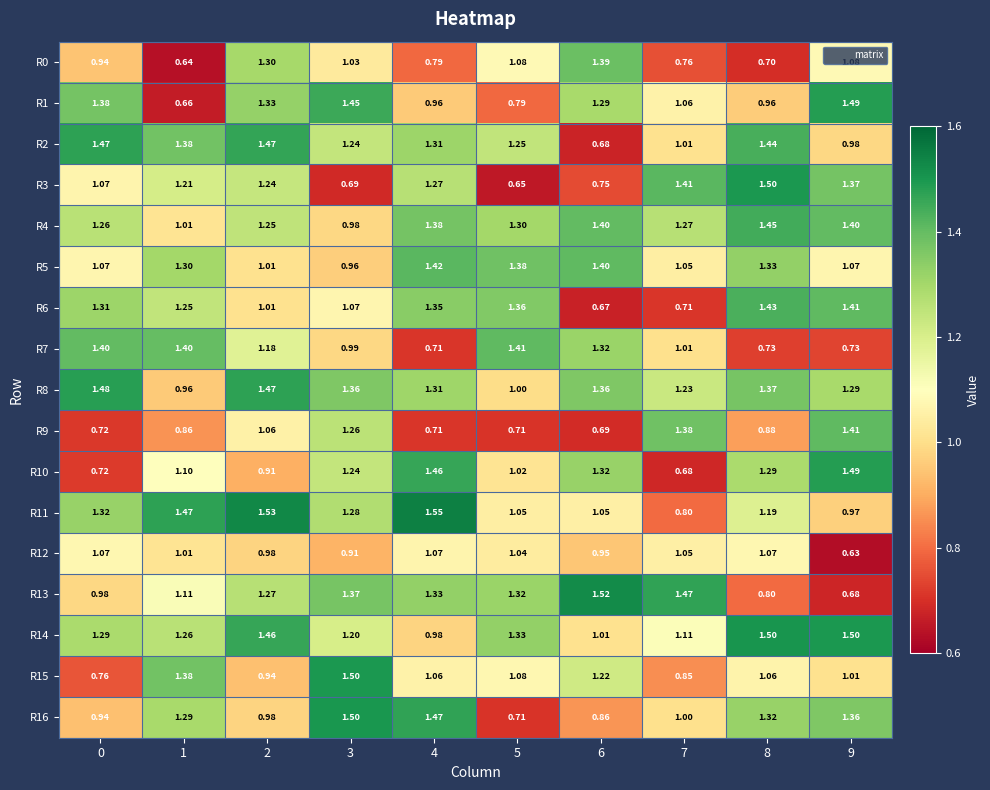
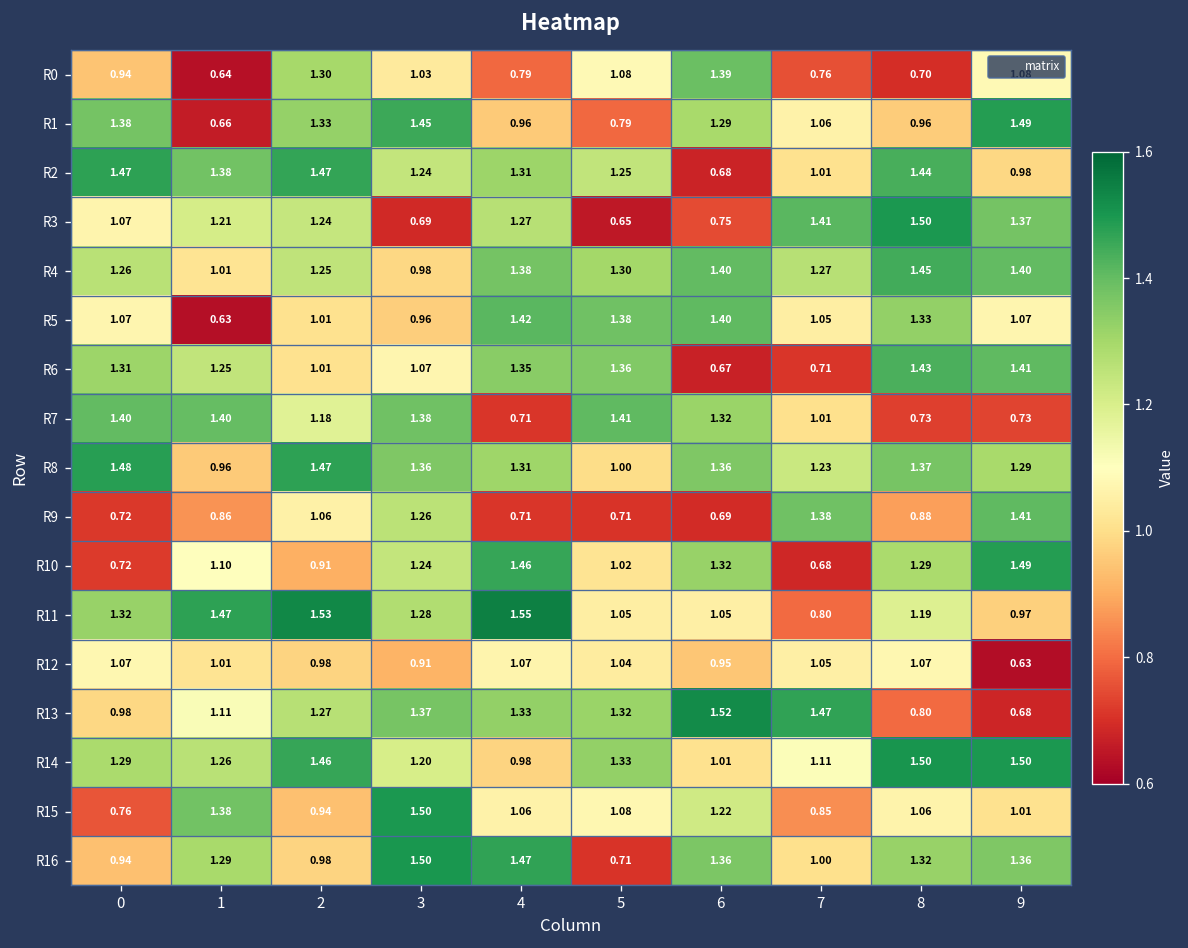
R5, 1: 1.30 -> 0.63
R7, 3: 0.99 -> 1.38
R16, 6: 0.86 -> 1.36
